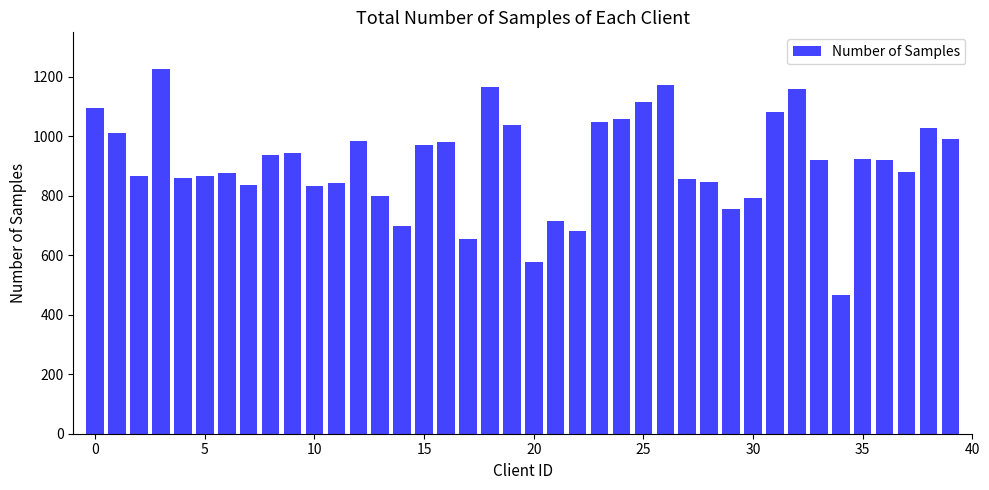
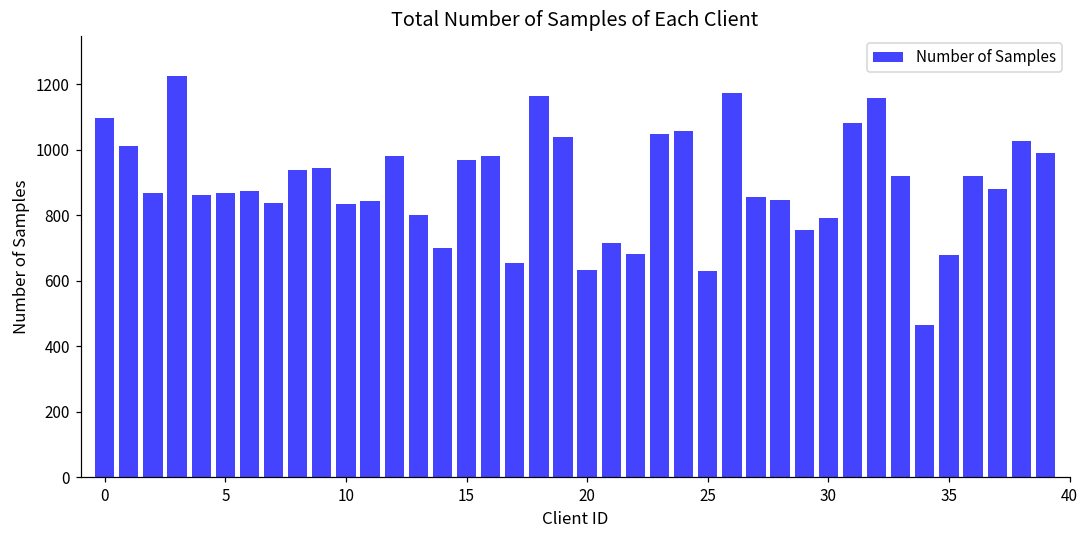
20: 580 -> 630
25: 1120 -> 630
35: 920 -> 680
